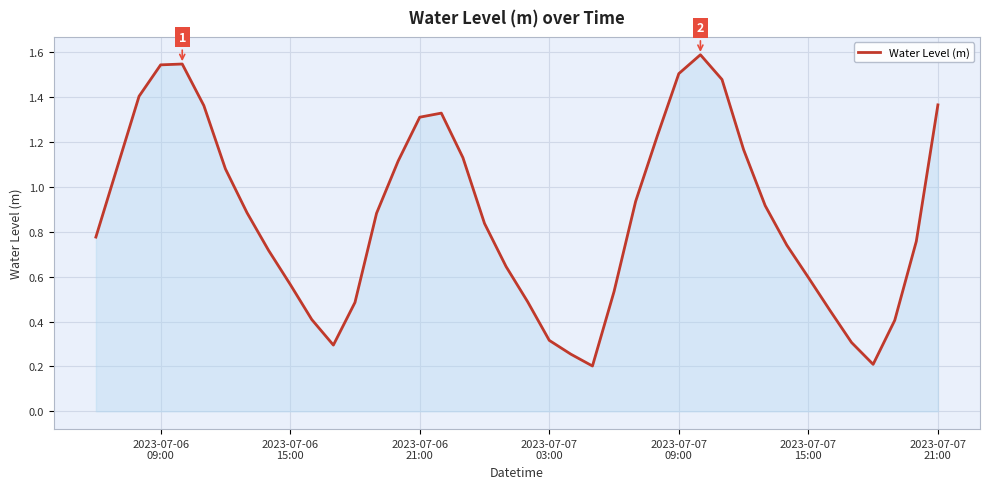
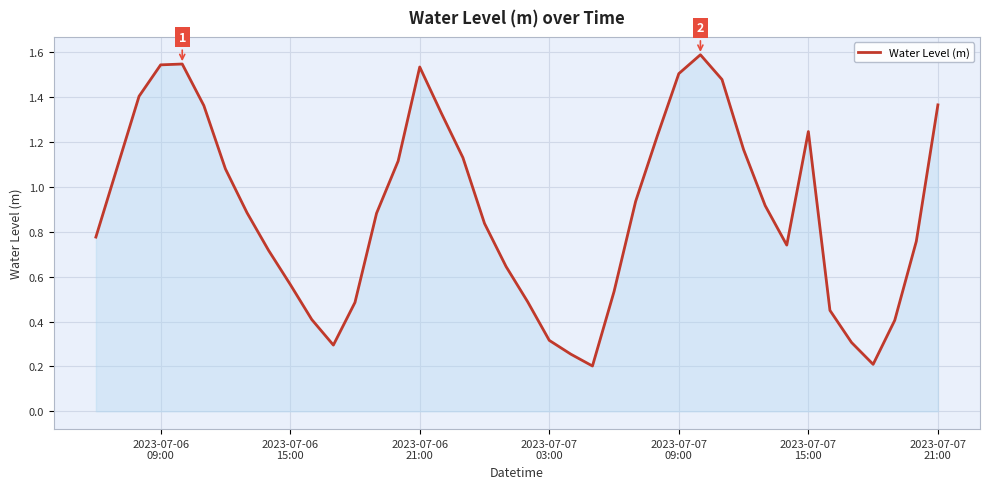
2023-07-06 21:00: 1.31 -> 1.53
2023-07-07 15:00: 0.60 -> 1.25
